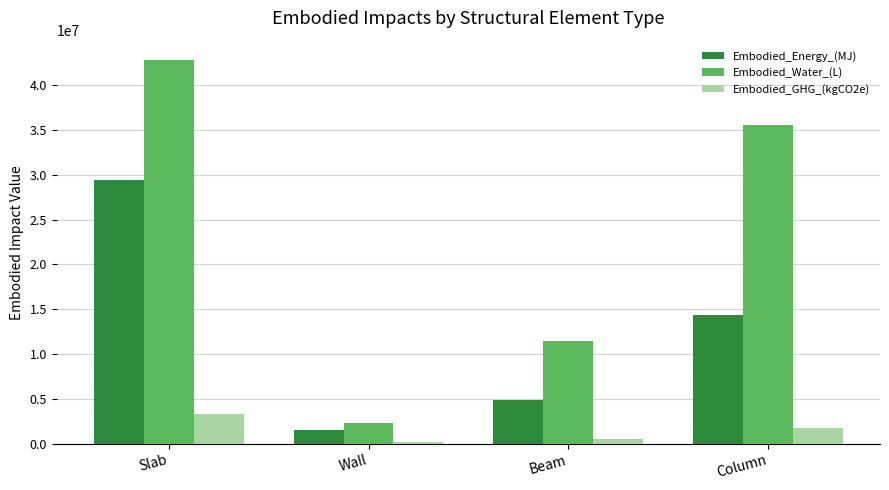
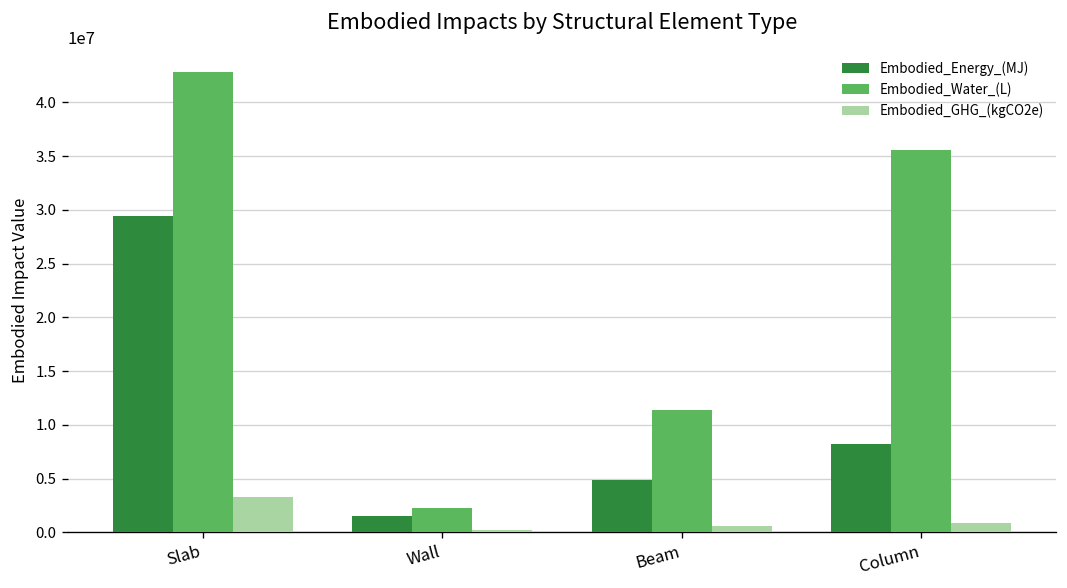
Embodied_Energy_(MJ), Column: 14000000 -> 8000000
Embodied_GHG_(kgCO2e), Column: 2000000 -> 1000000
